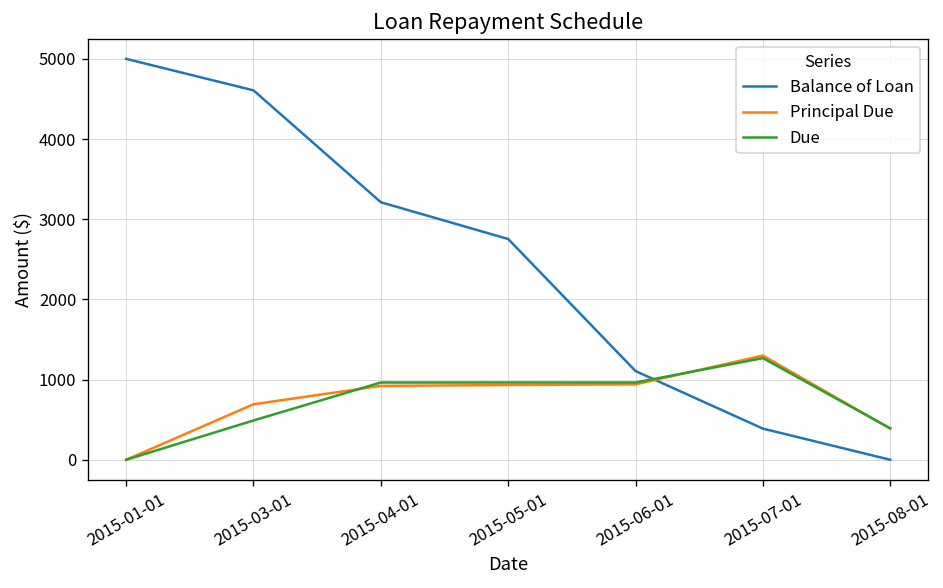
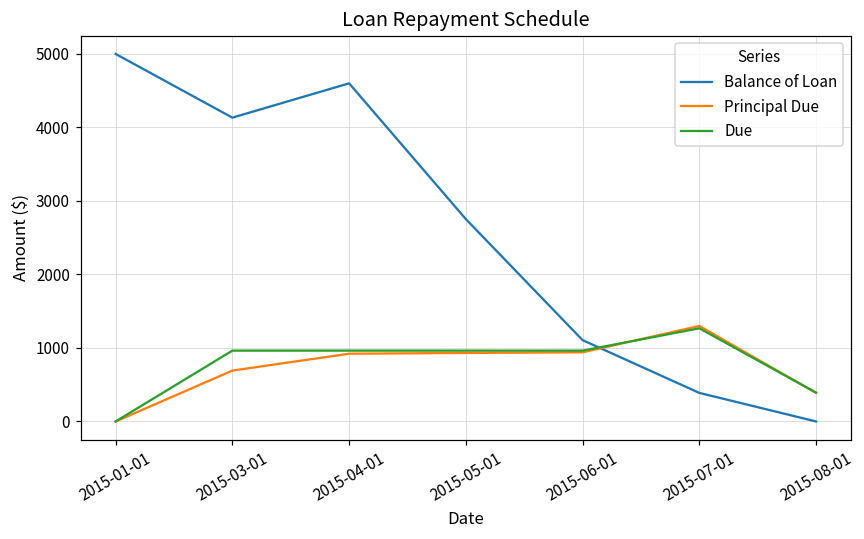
Balance of Loan, 2015-03-01: 4600 -> 4100
Due, 2015-03-01: 500 -> 1000
Balance of Loan, 2015-04-01: 3200 -> 4600
